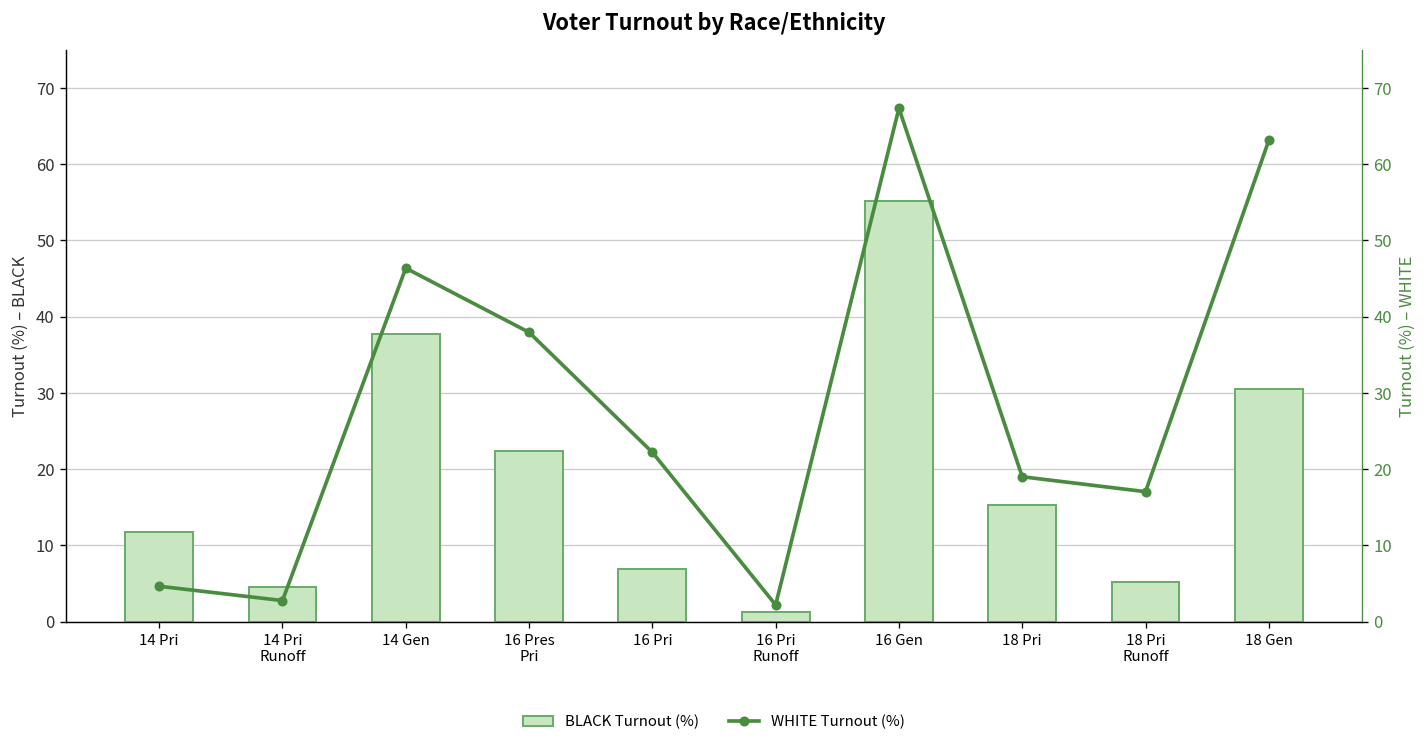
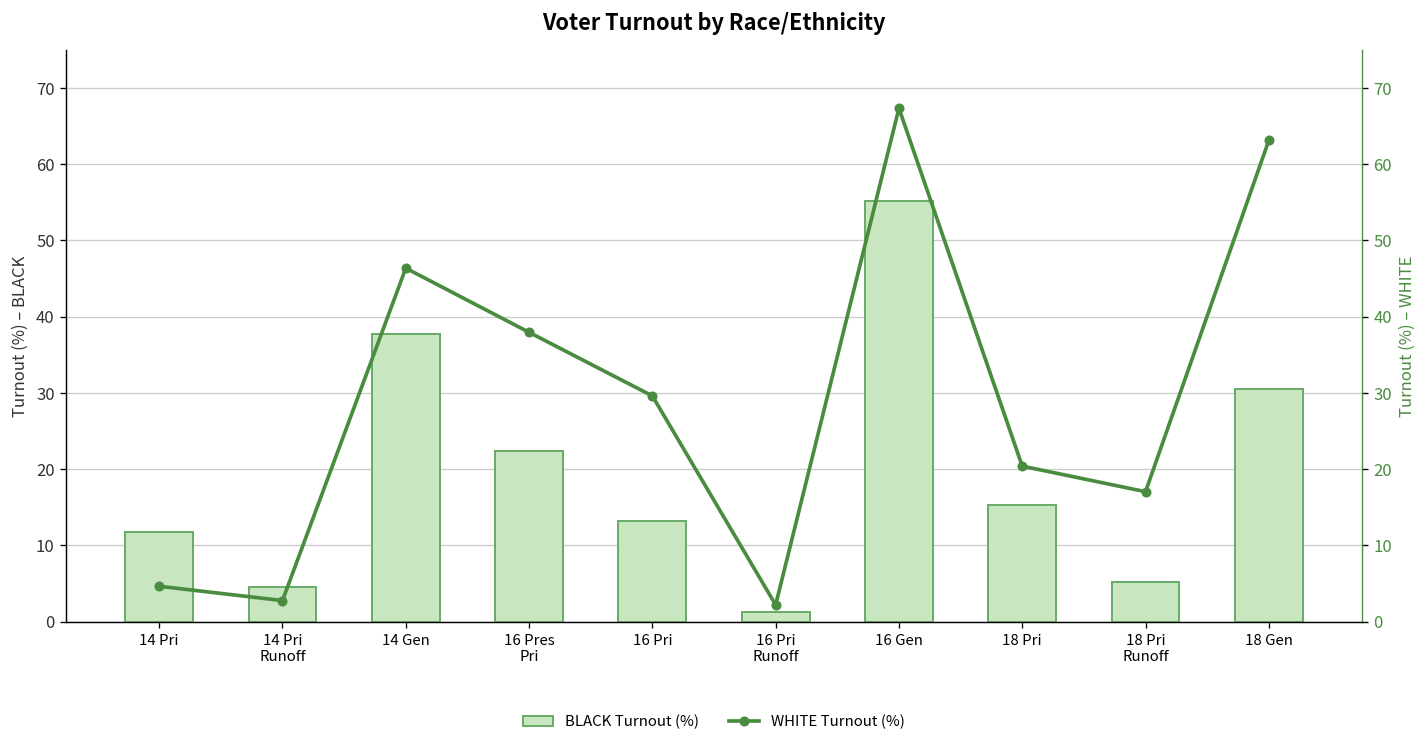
BLACK Turnout (%), 16 Pri: 7 -> 13
WHITE Turnout (%), 16 Pri: 22 -> 30
WHITE Turnout (%), 18 Pri: 19 -> 20
